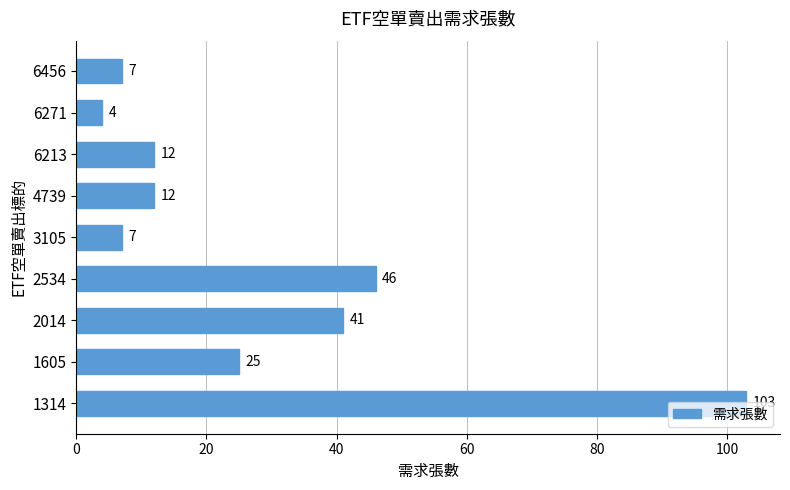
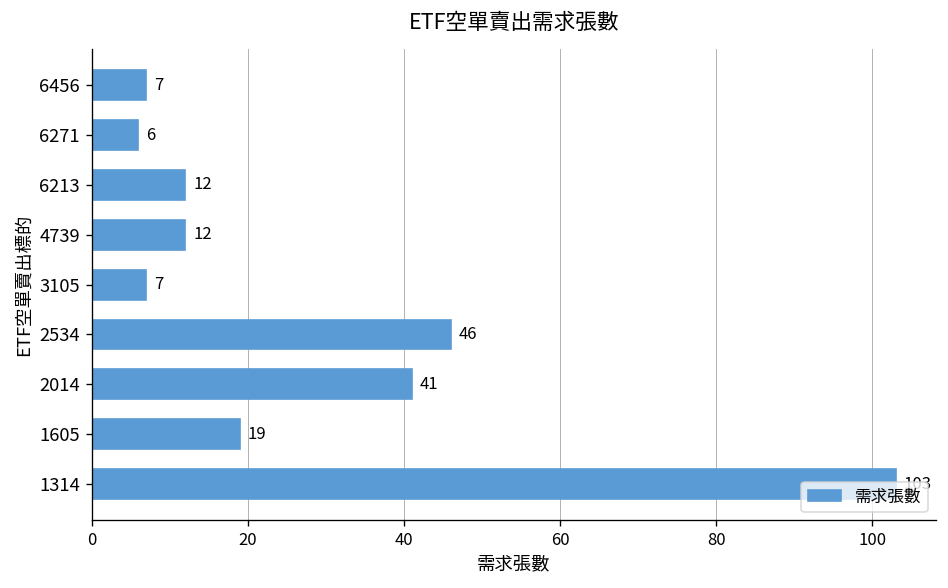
6271: 4 -> 6
1605: 25 -> 19
